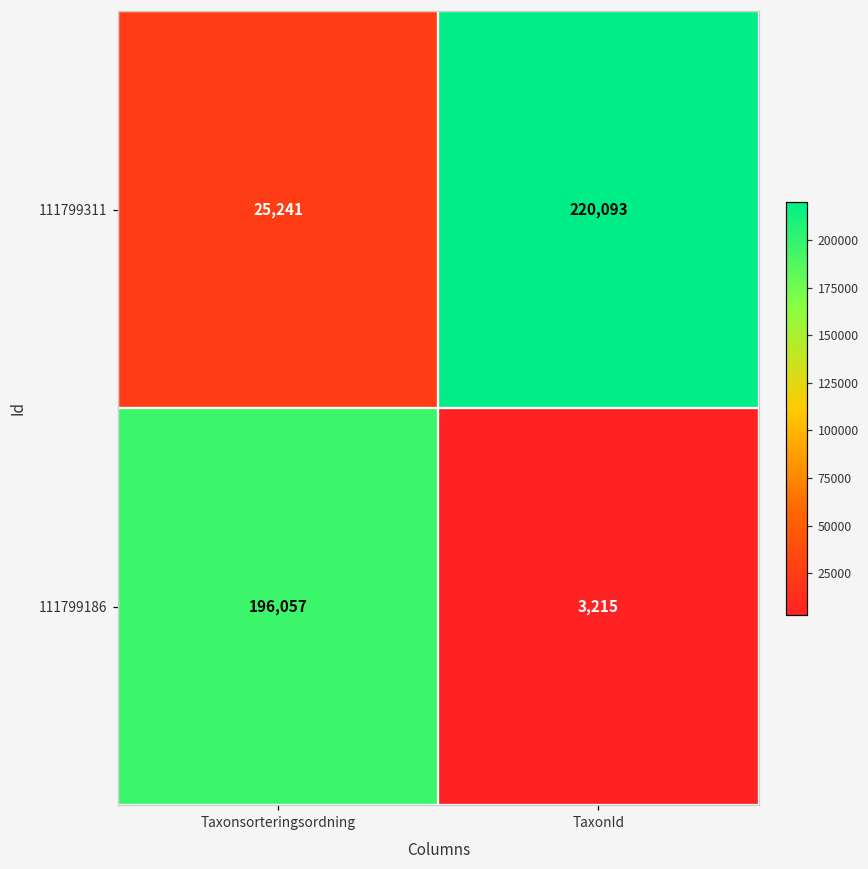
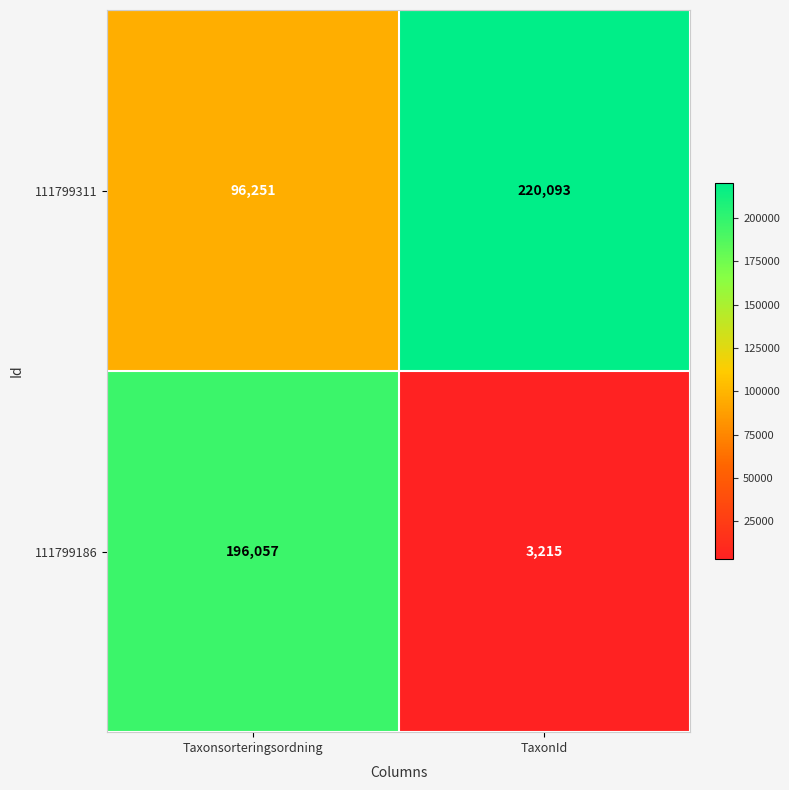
111799311, Taxonsorteringsordning: 25,241 -> 96,251
